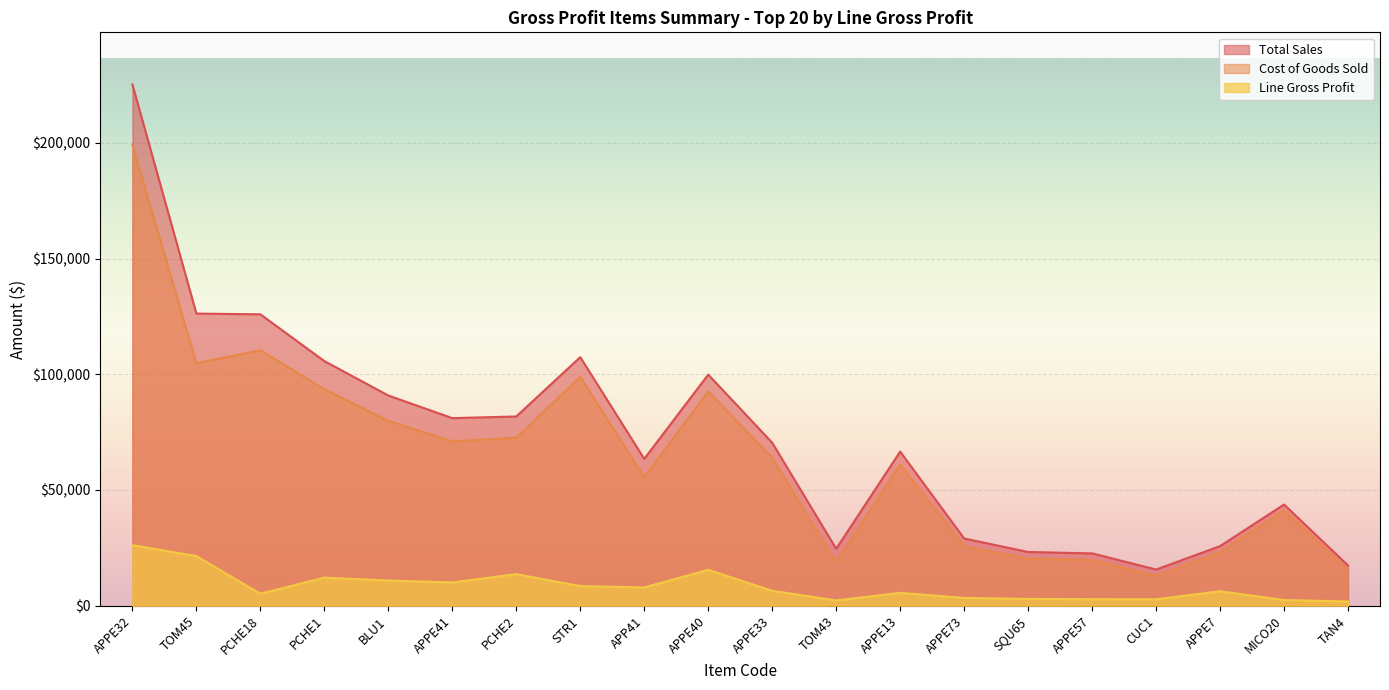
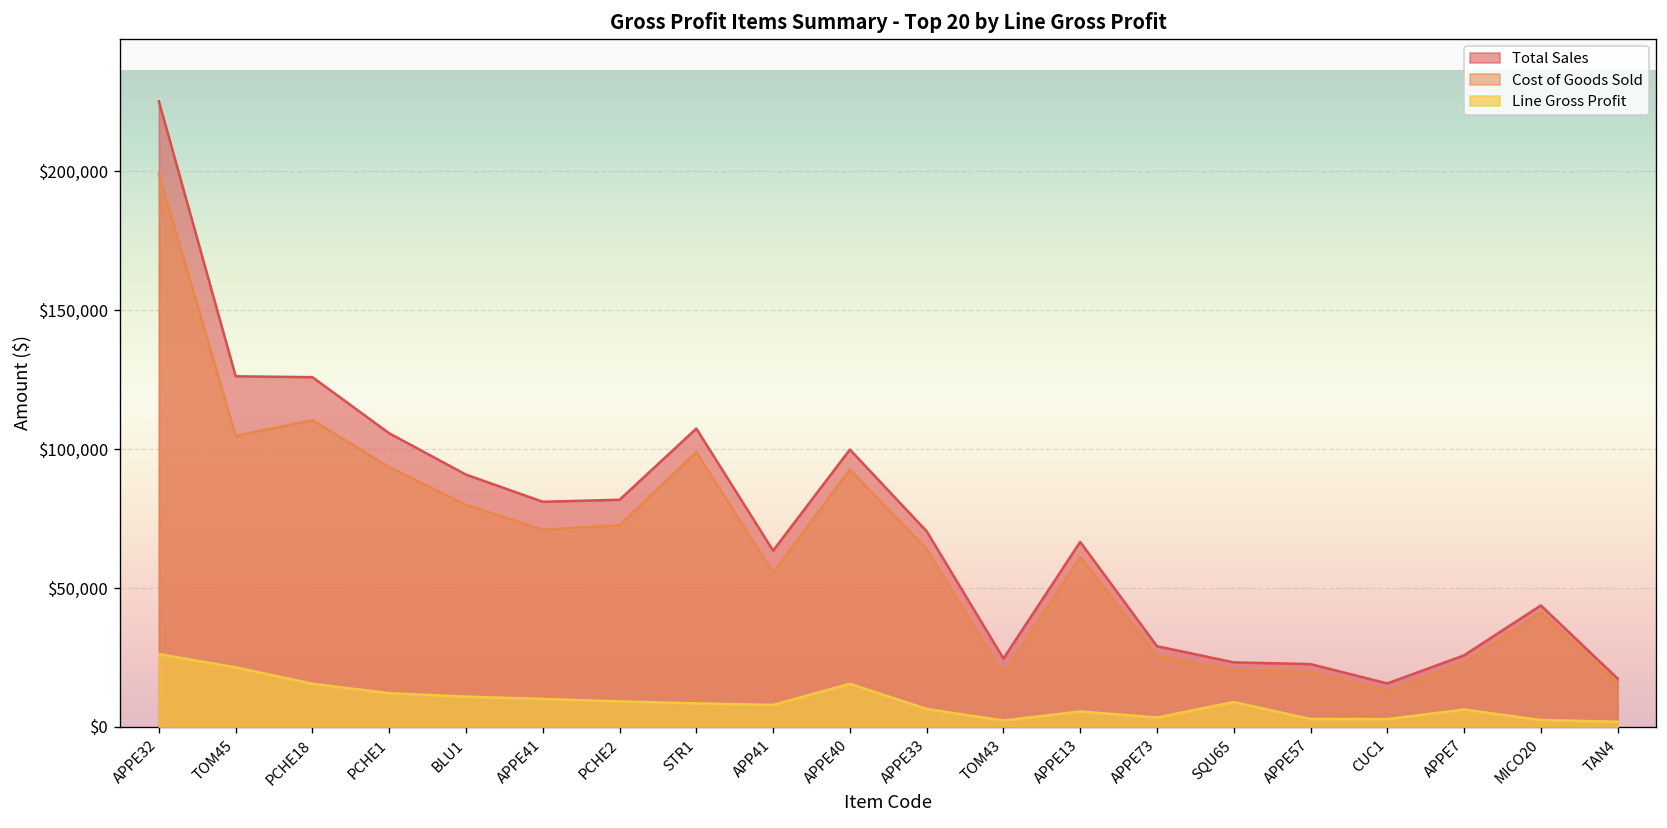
Line Gross Profit, PCHE18: $5,000 -> $16,000
Line Gross Profit, PCHE2: $14,000 -> $9,000
Line Gross Profit, SQU65: $3,000 -> $9,000
